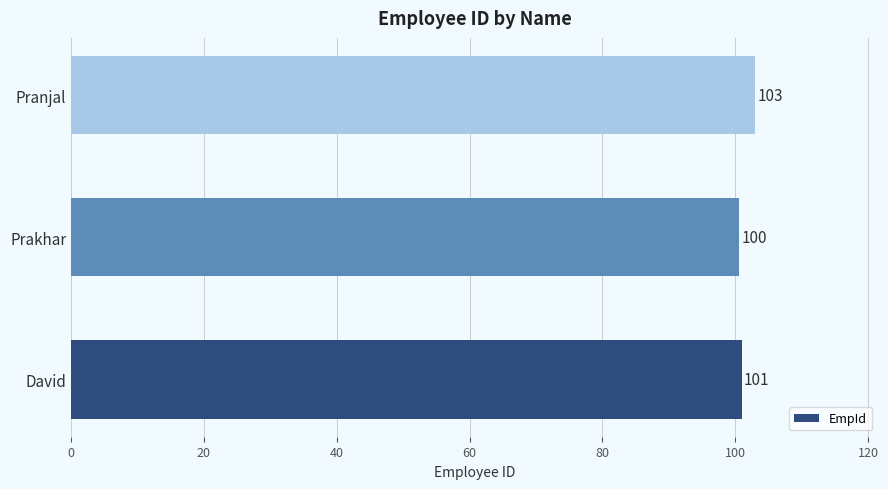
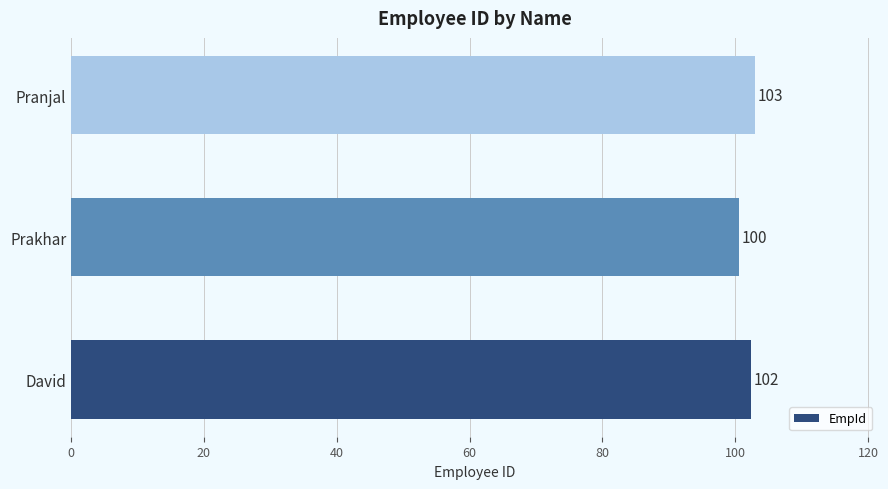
David: 101 -> 102
